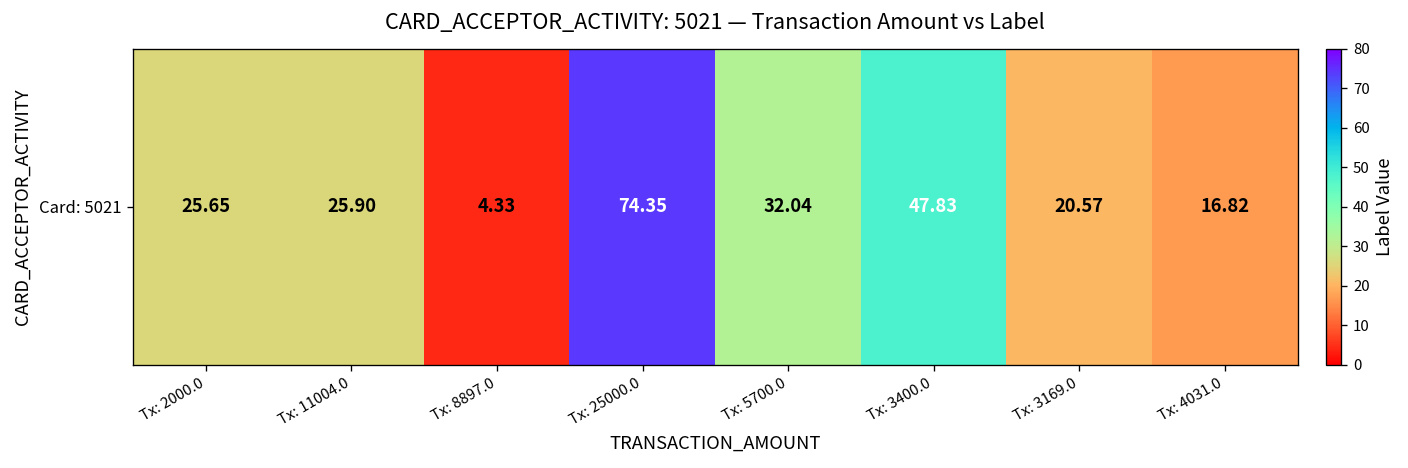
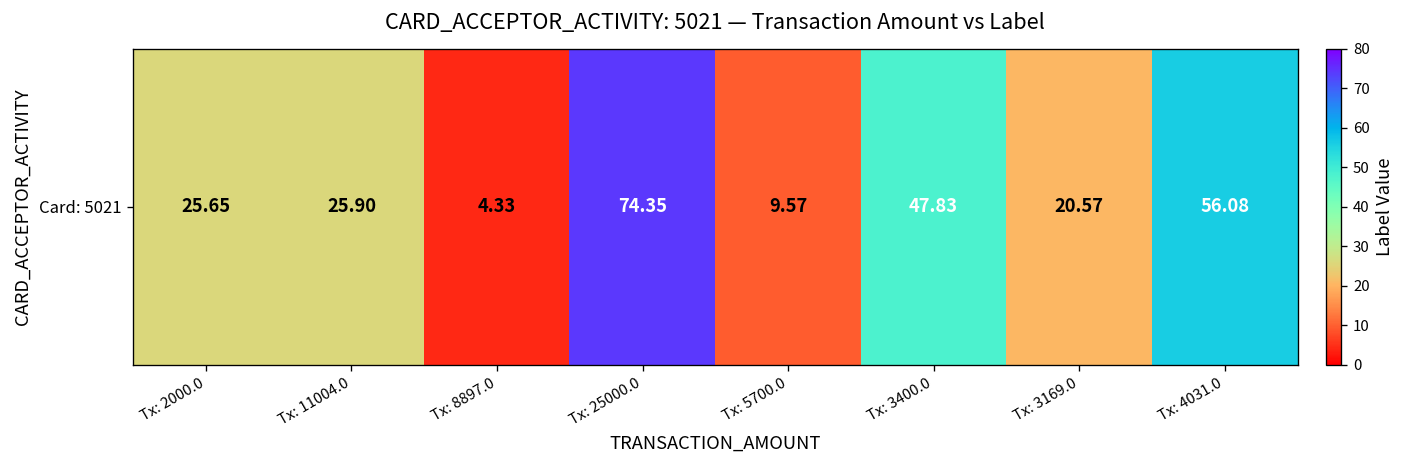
Card: 5021, Tx: 5700.0: 32.04 -> 9.57
Card: 5021, Tx: 4031.0: 16.82 -> 56.08
